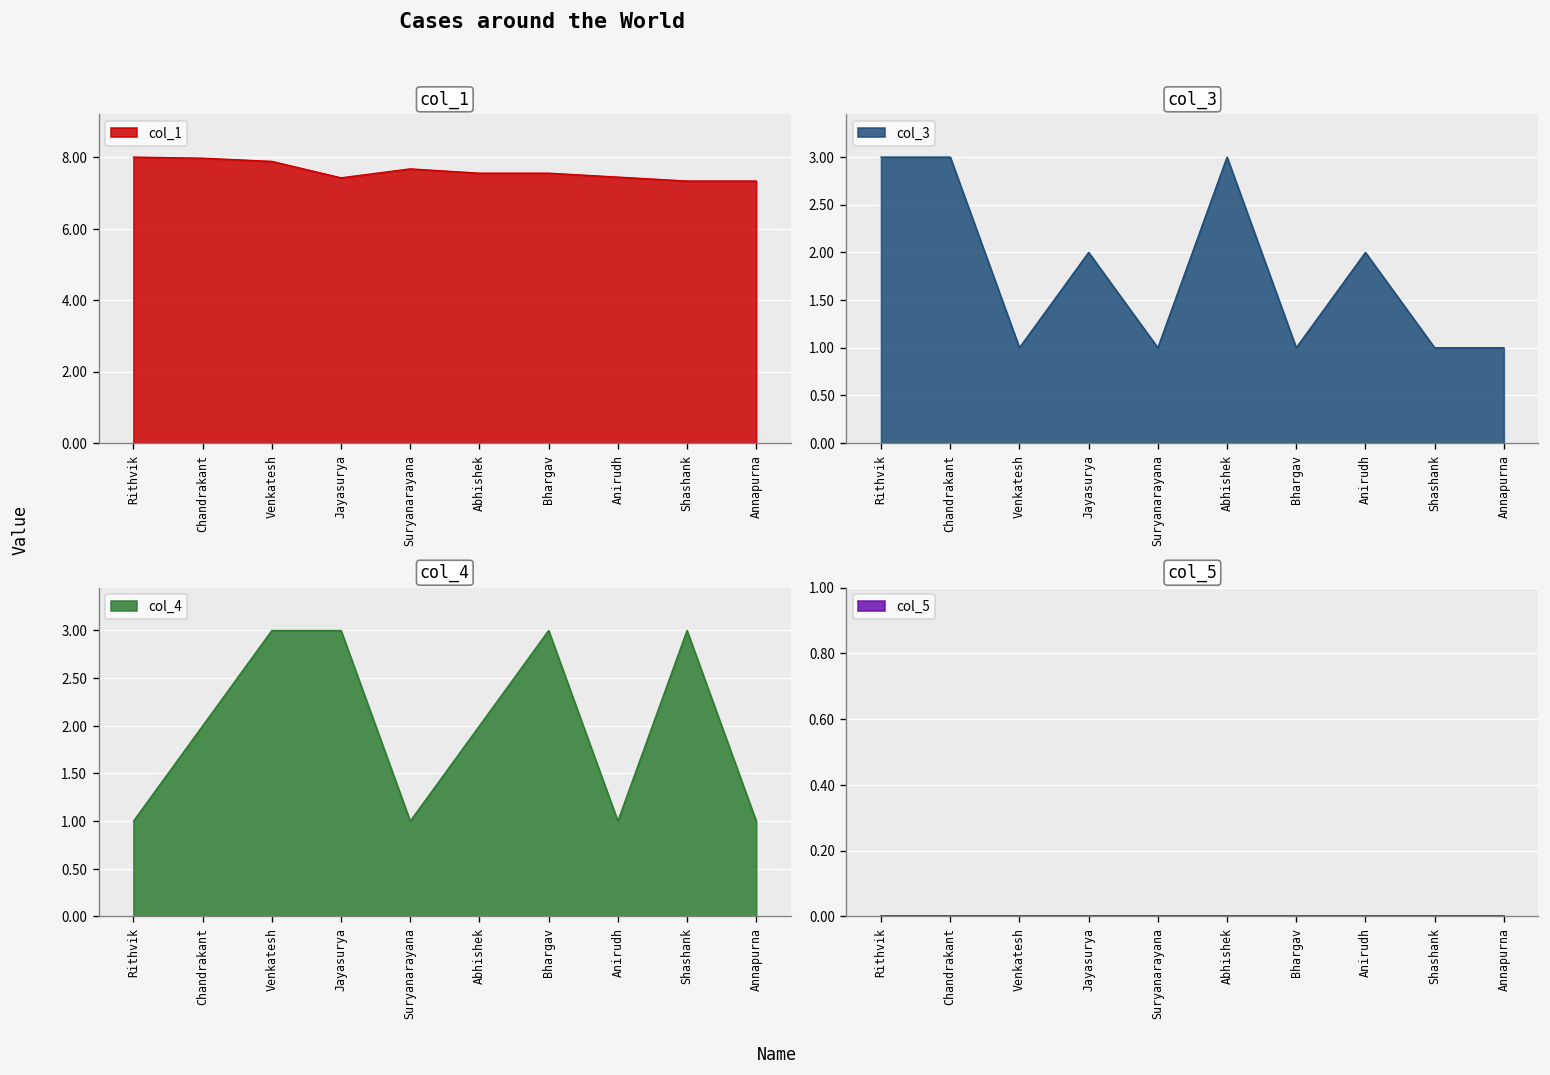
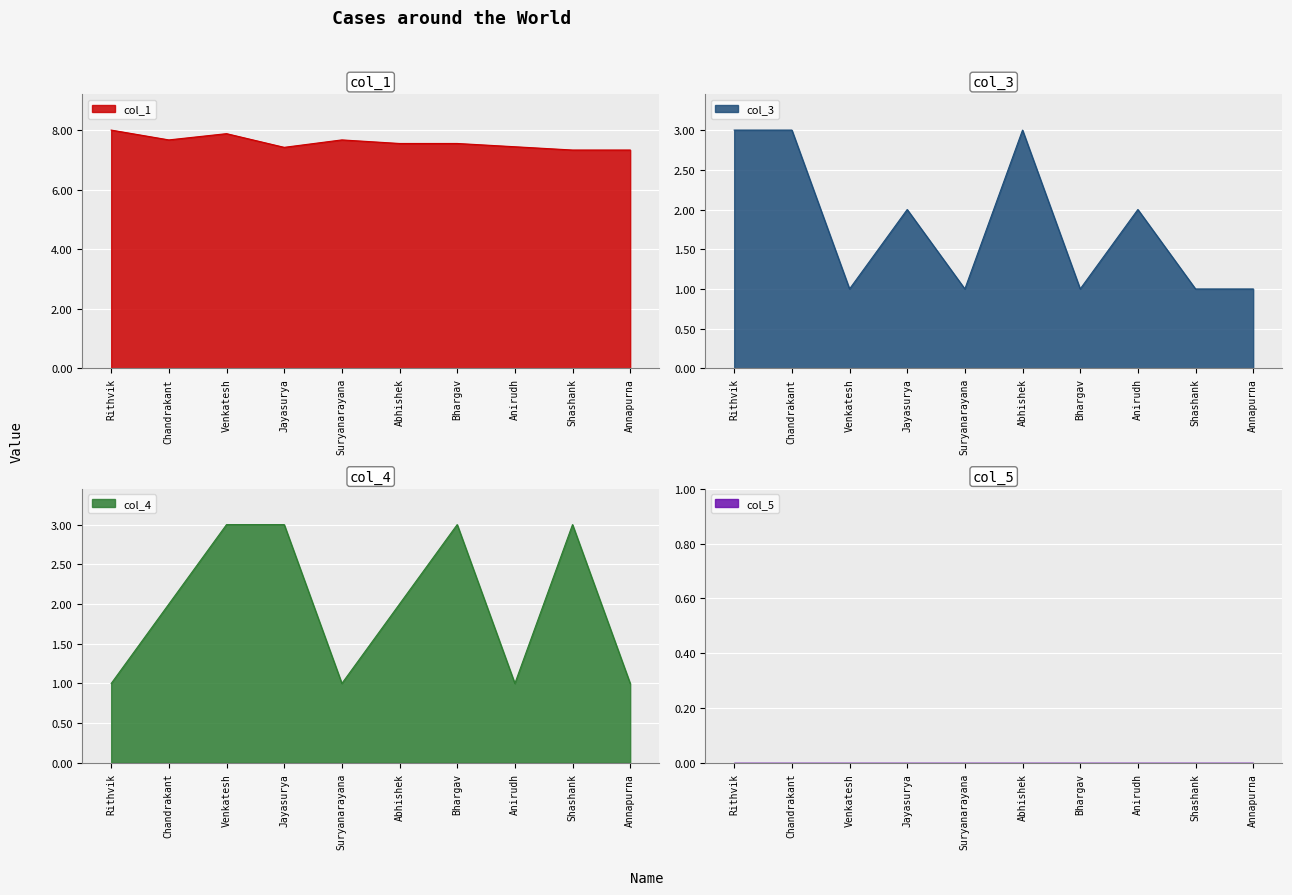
col_1, Chandrakant: 8.0 -> 7.7
